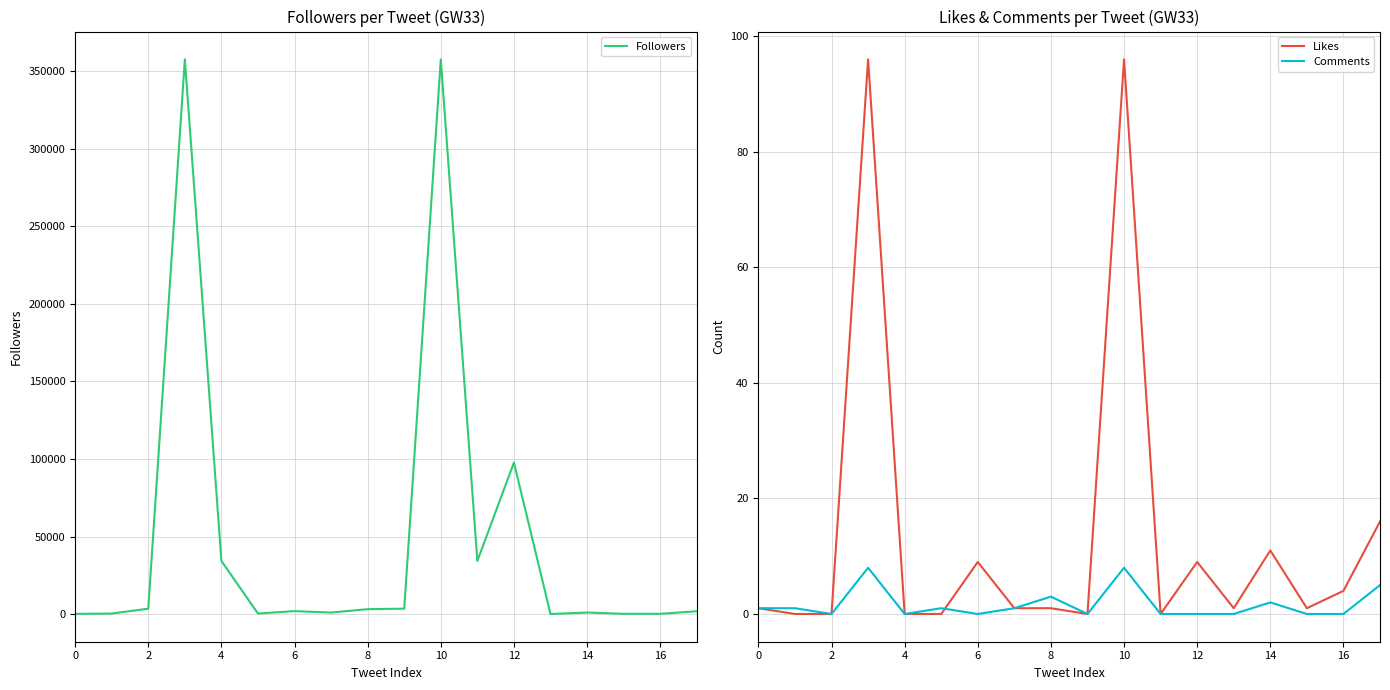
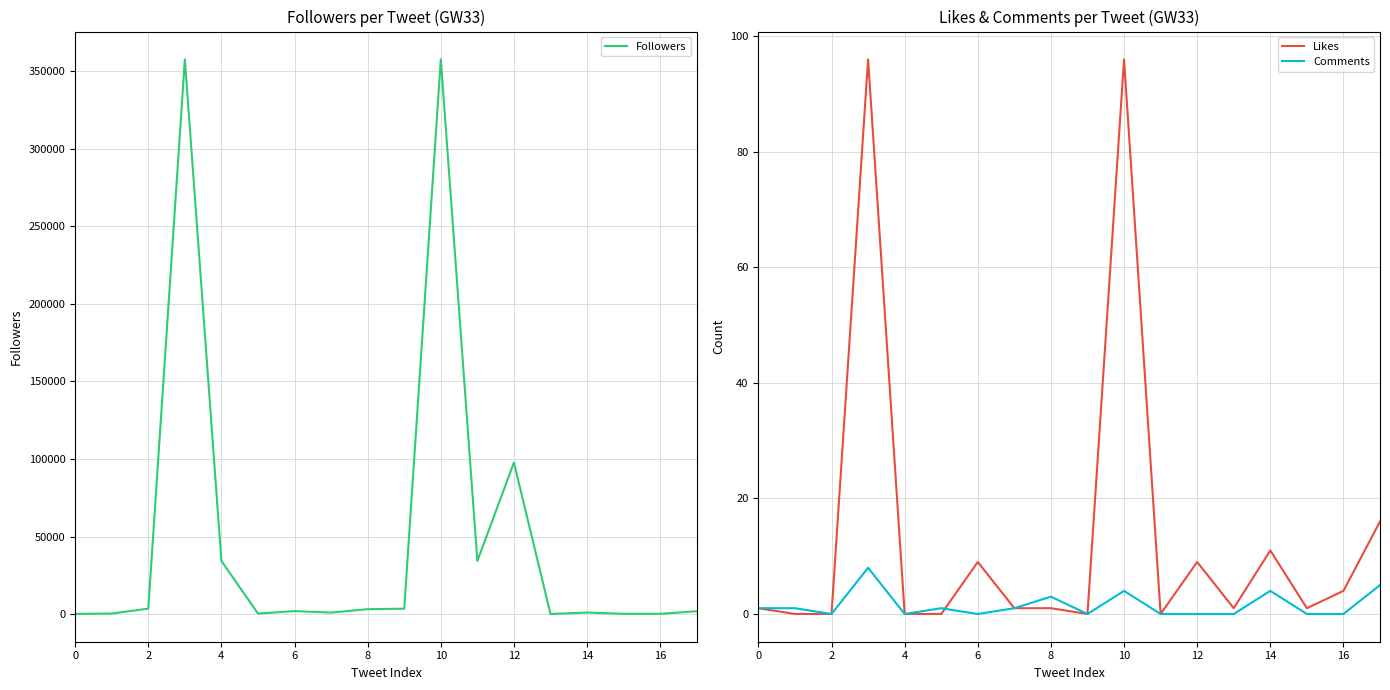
Likes & Comments per Tweet (GW33), Comments, 10: 8 -> 4
Likes & Comments per Tweet (GW33), Comments, 14: 2 -> 4
